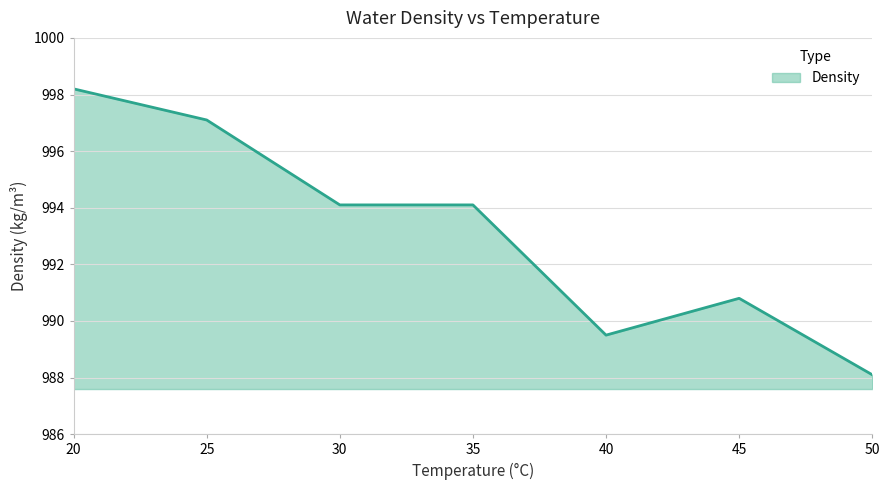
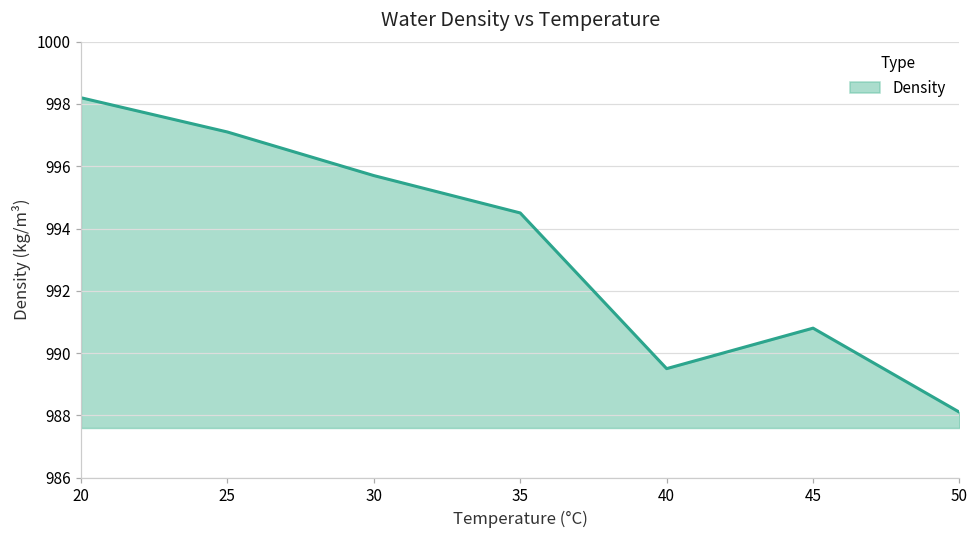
30: 994.1 -> 995.7
35: 994.1 -> 994.5
